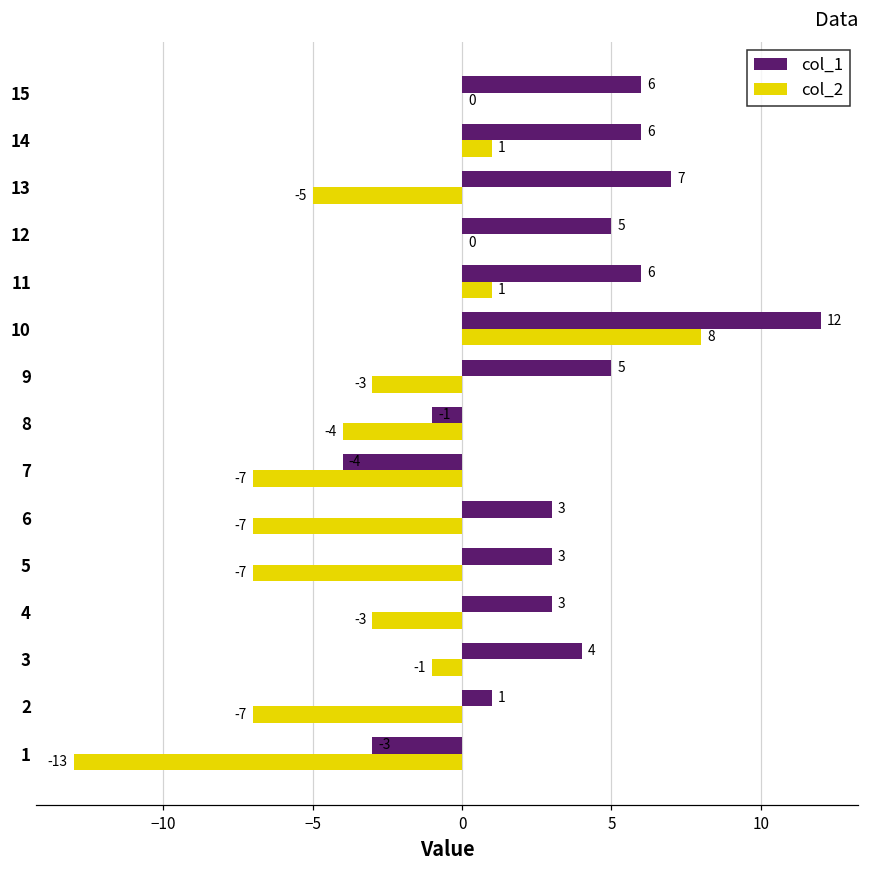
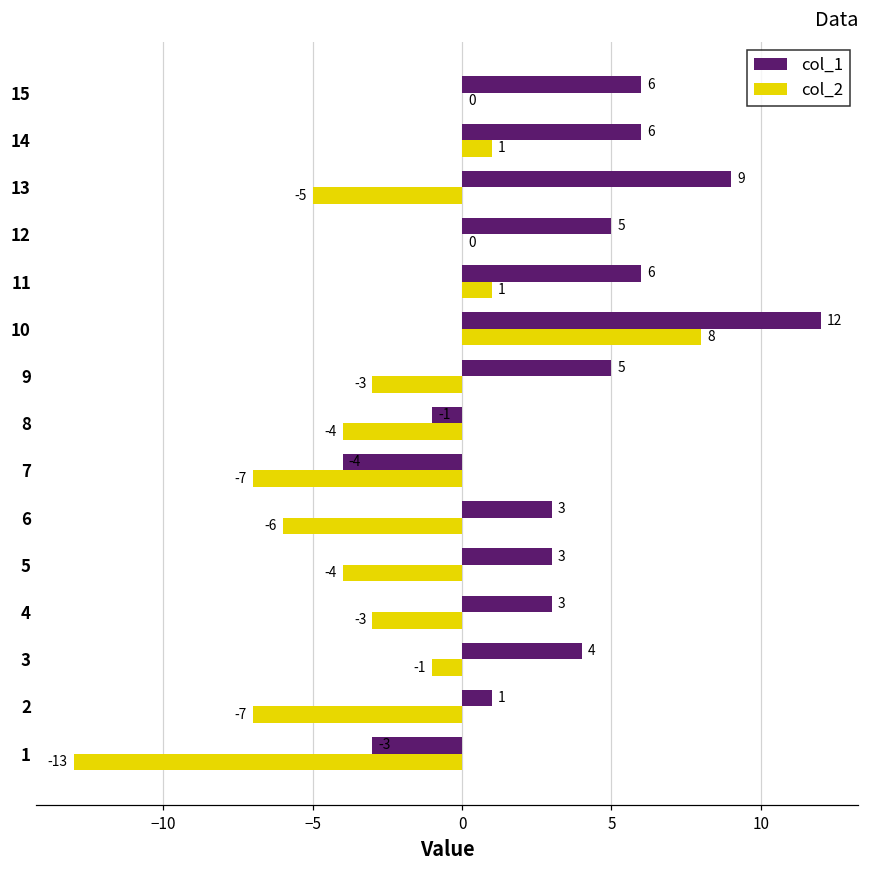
col_1, 13: 7 -> 9
col_2, 6: -7 -> -6
col_2, 5: -7 -> -4
